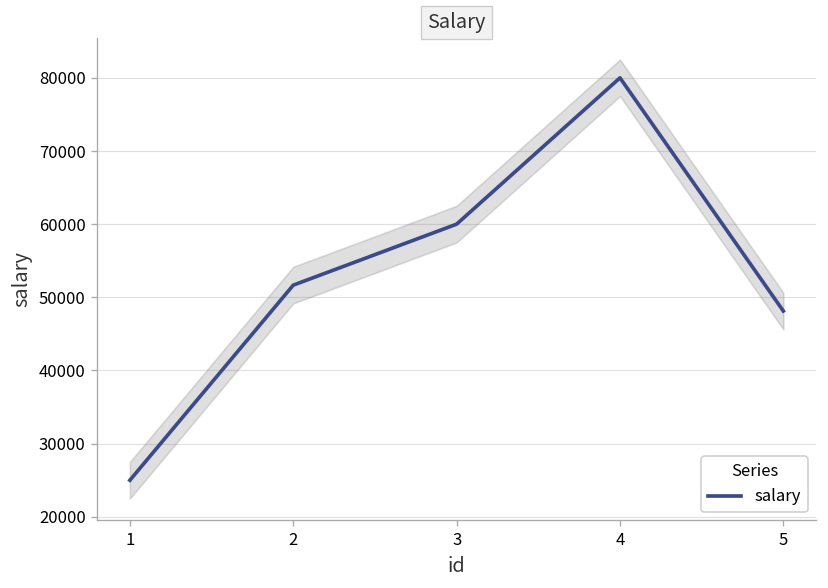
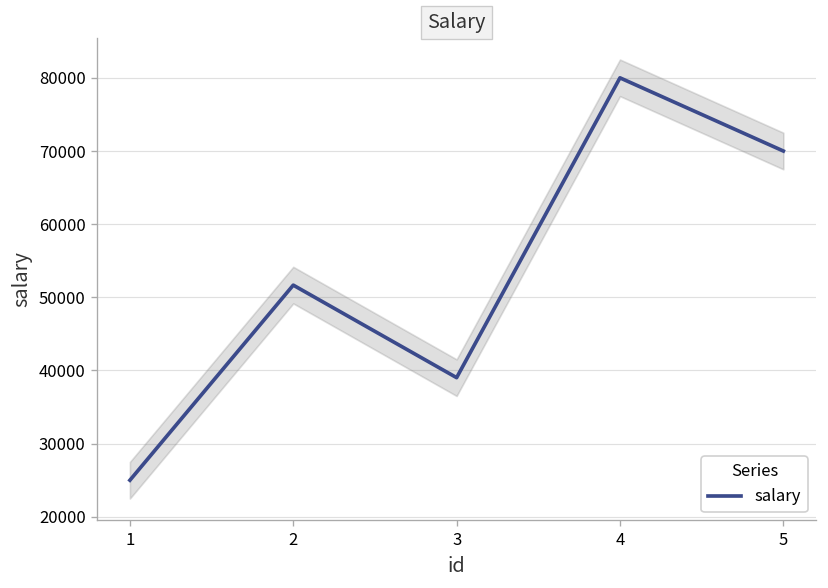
salary, 3: 60000 -> 39000
salary, 5: 48000 -> 70000
